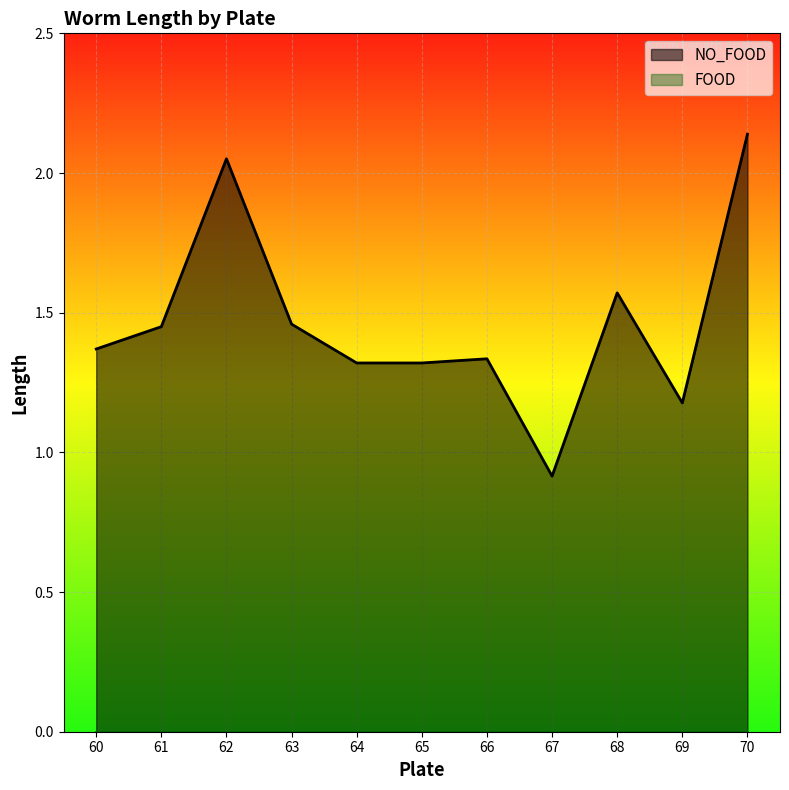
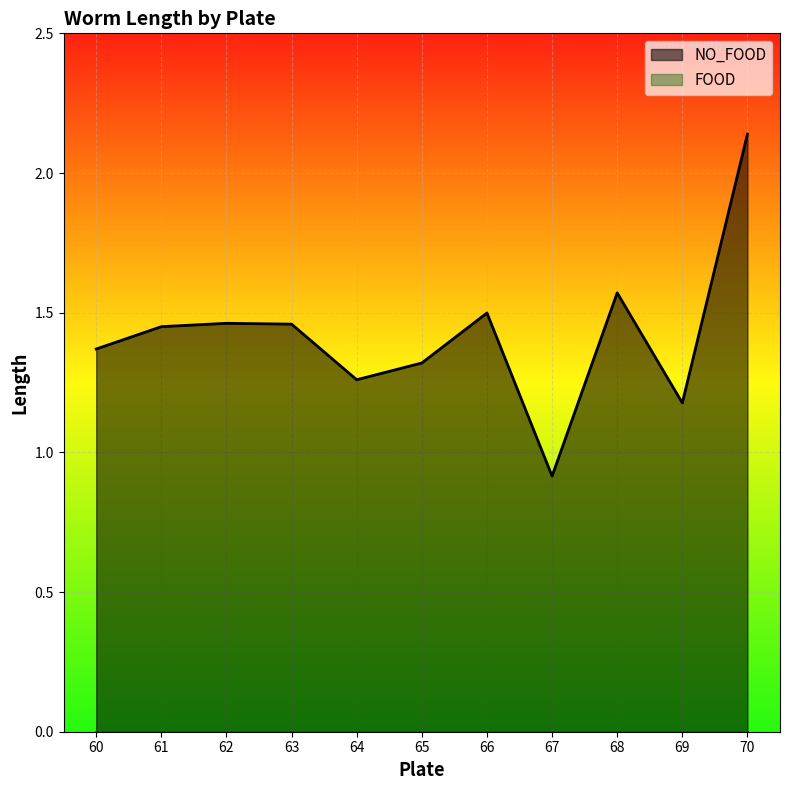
NO_FOOD, 62: 2.05 -> 1.46
NO_FOOD, 64: 1.32 -> 1.26
NO_FOOD, 66: 1.34 -> 1.50
